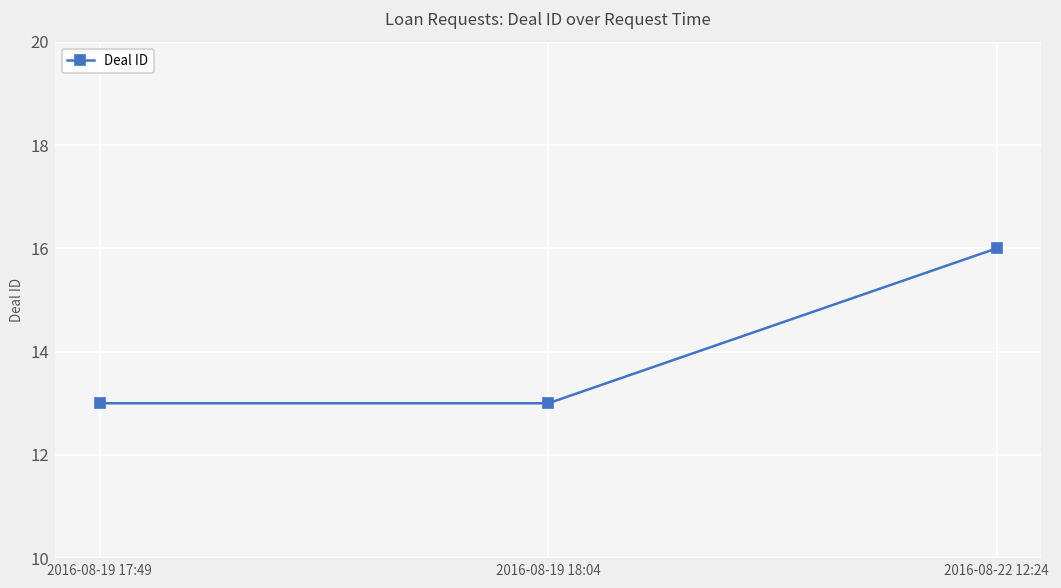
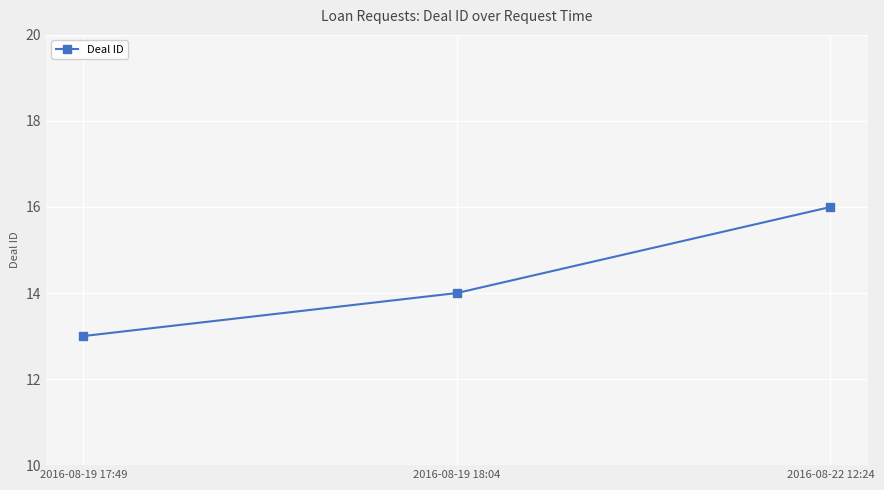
2016-08-19 18:04: 13 -> 14
